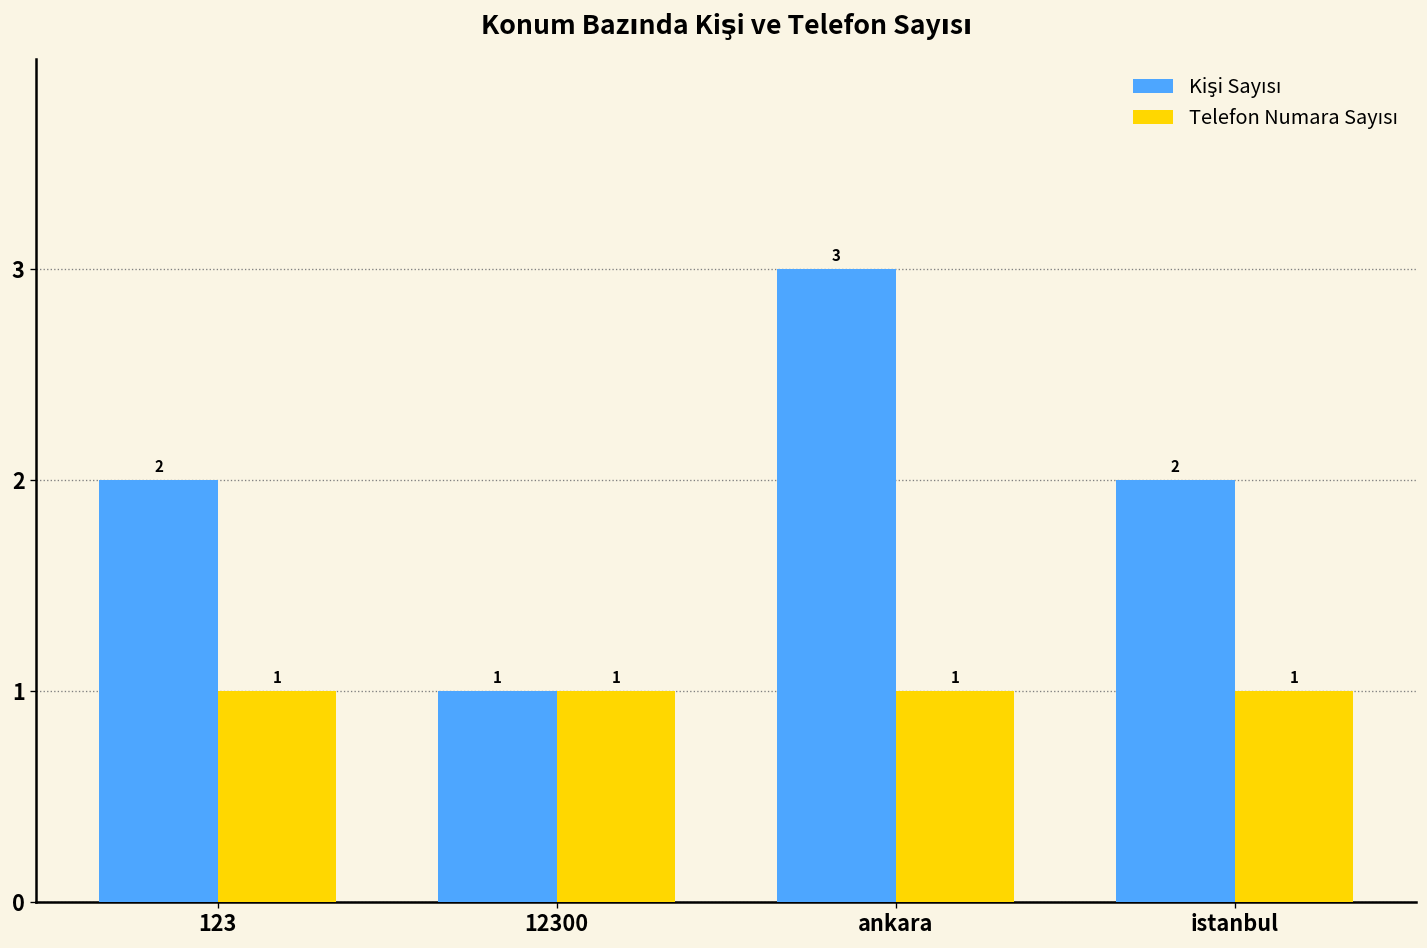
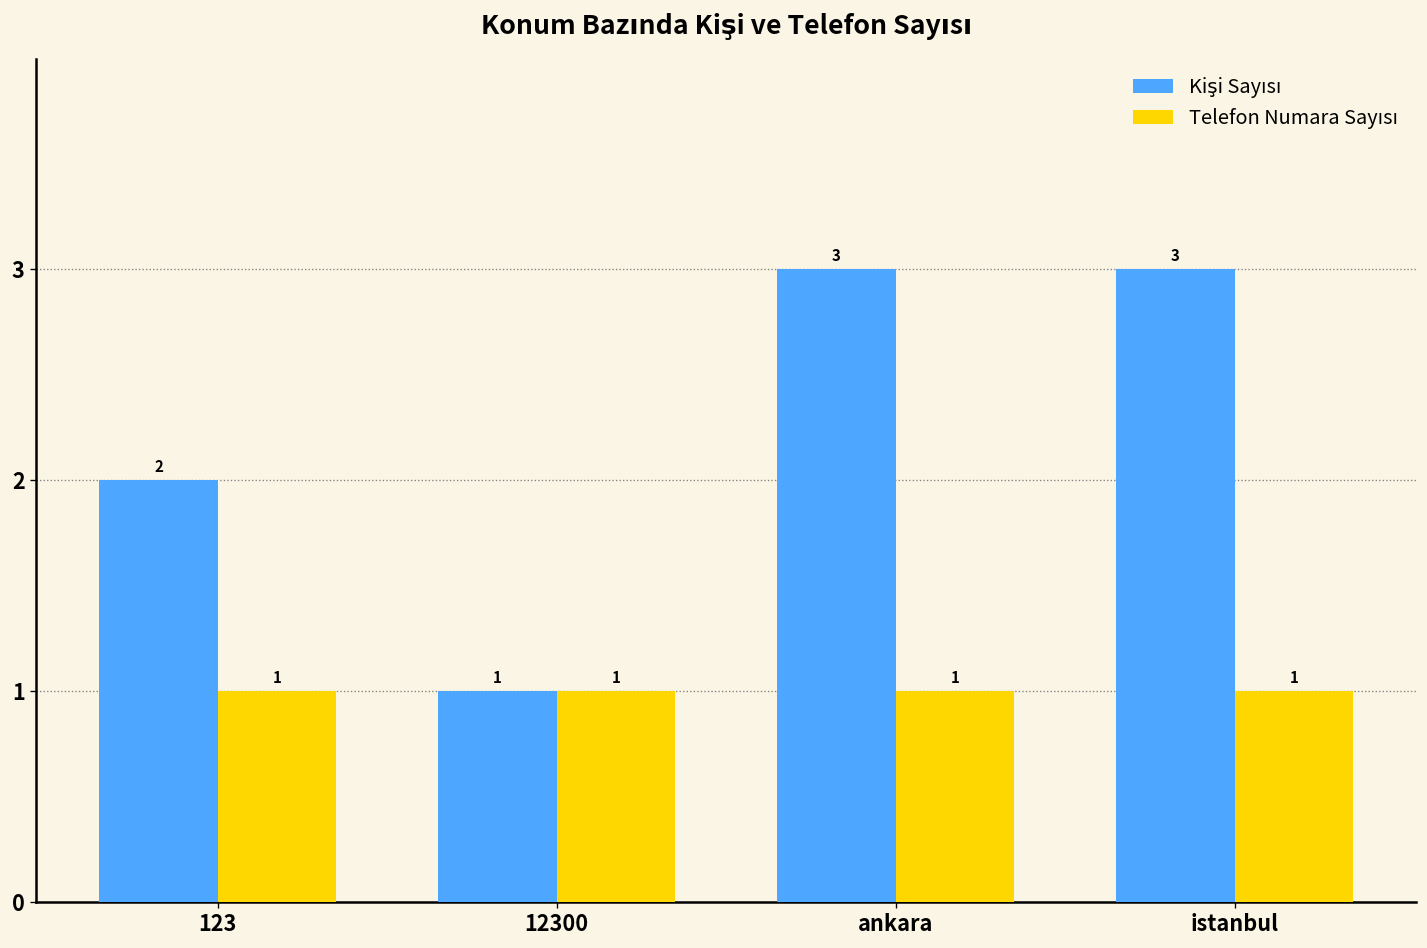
Kişi Sayısı, istanbul: 2 -> 3
